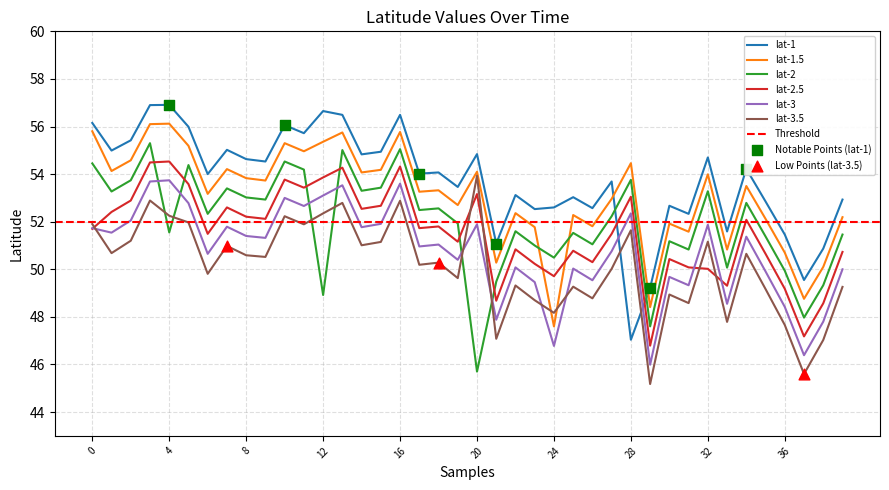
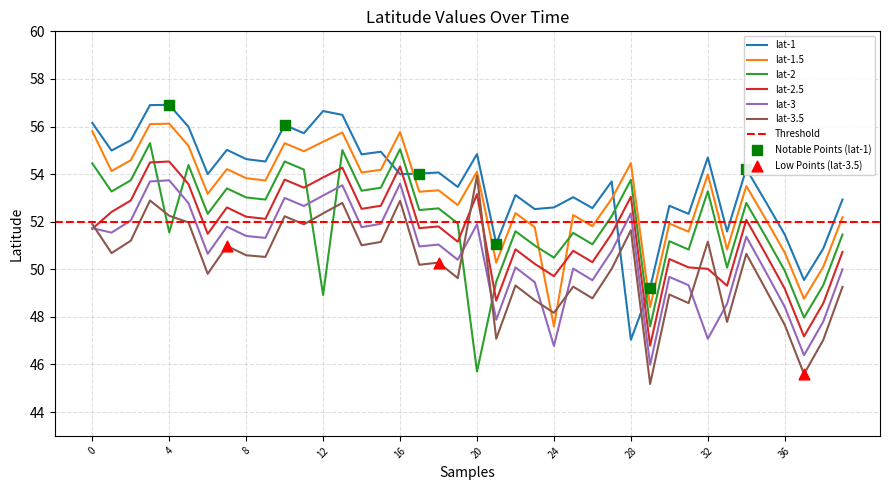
lat-1, 16: 56.5 -> 54.0
lat-3, 32: 51.9 -> 47.1
